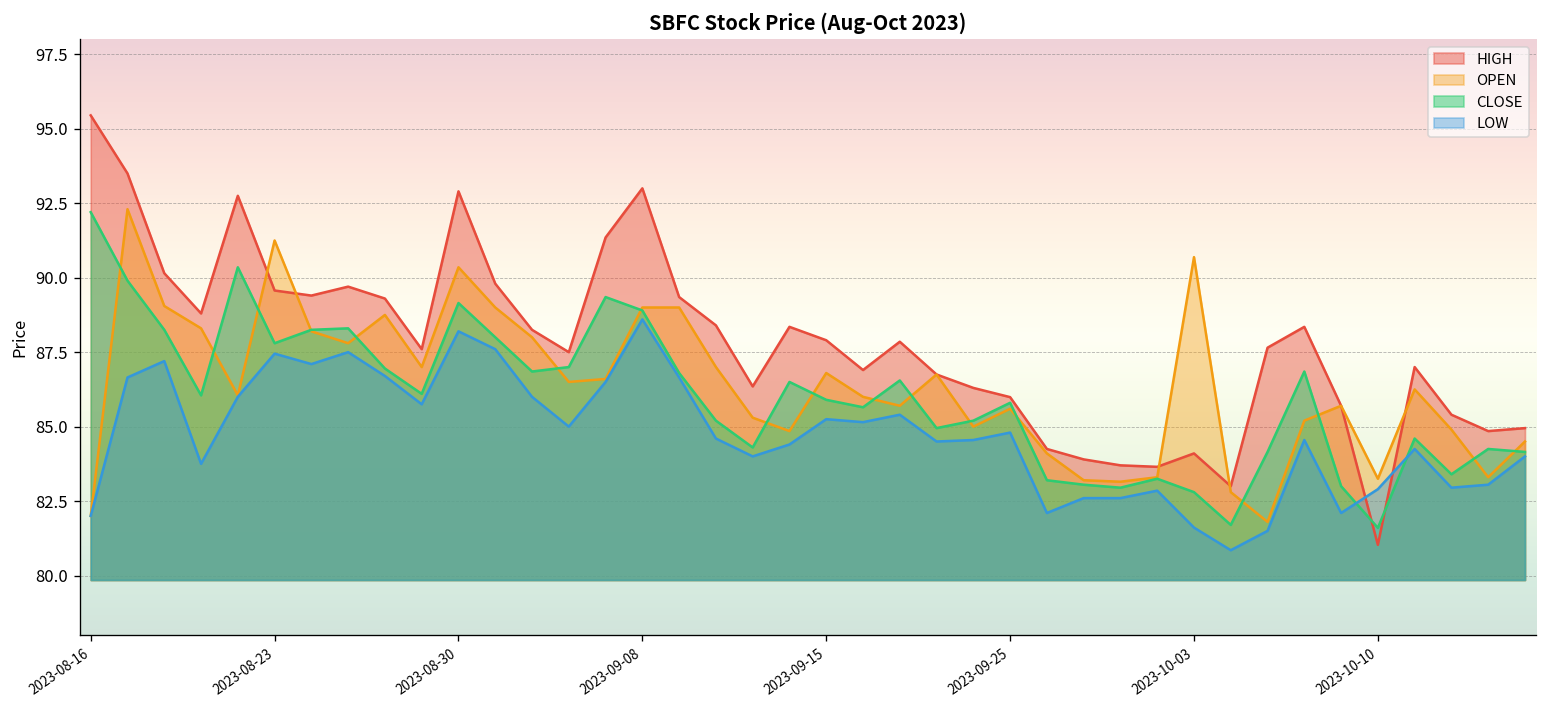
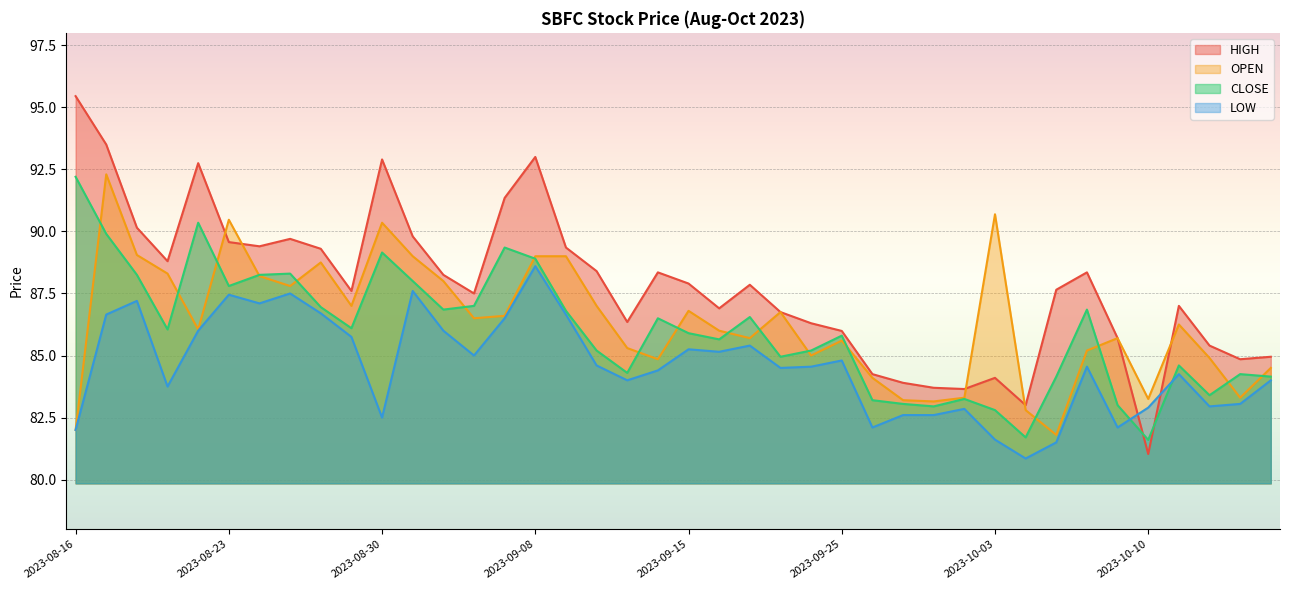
OPEN, 2023-08-23: 91.3 -> 90.5
LOW, 2023-08-30: 88.2 -> 82.5
